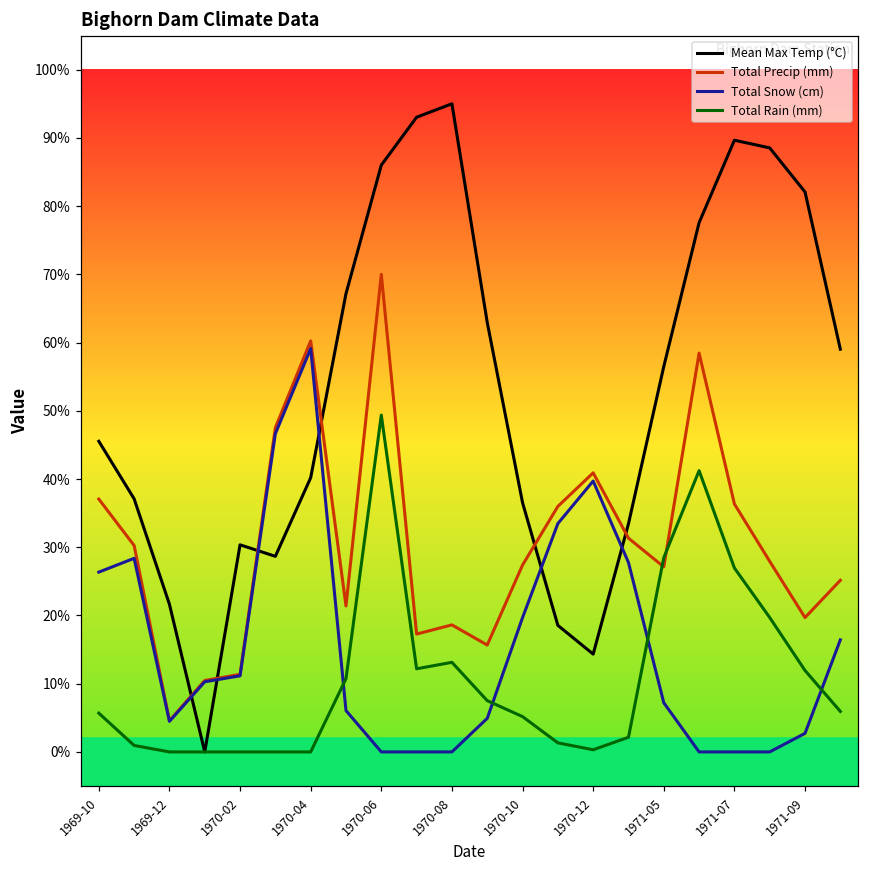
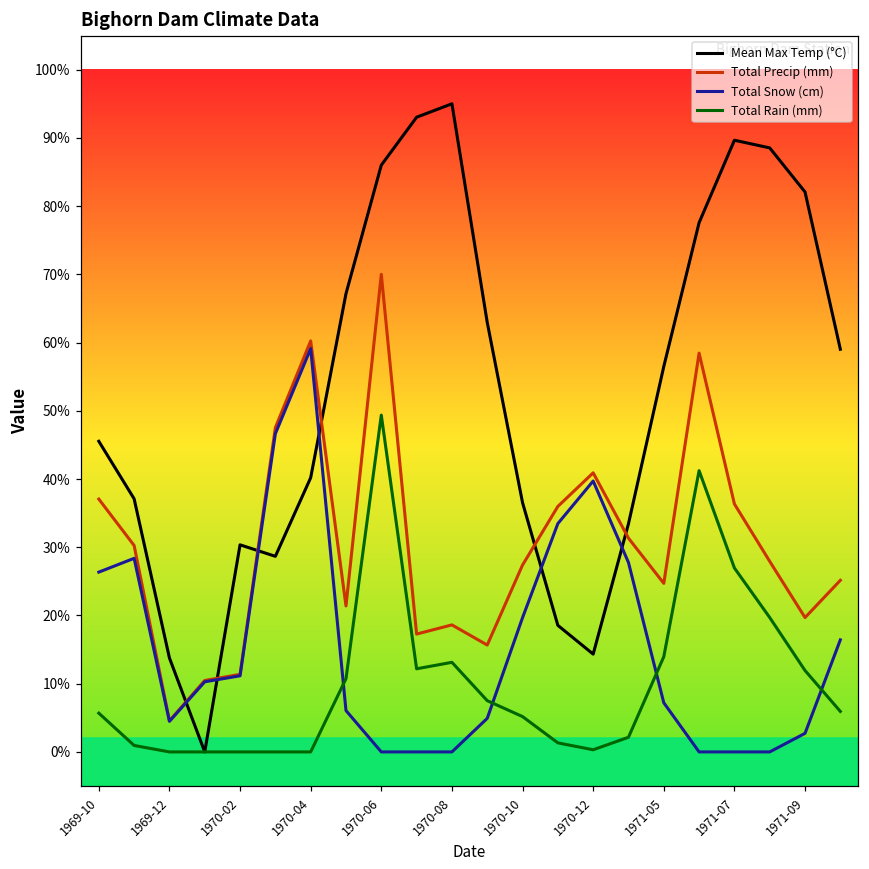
Mean Max Temp (°C), 1969-12: 22% -> 14%
Total Precip (mm), 1971-05: 27% -> 25%
Total Rain (mm), 1971-05: 28% -> 14%
